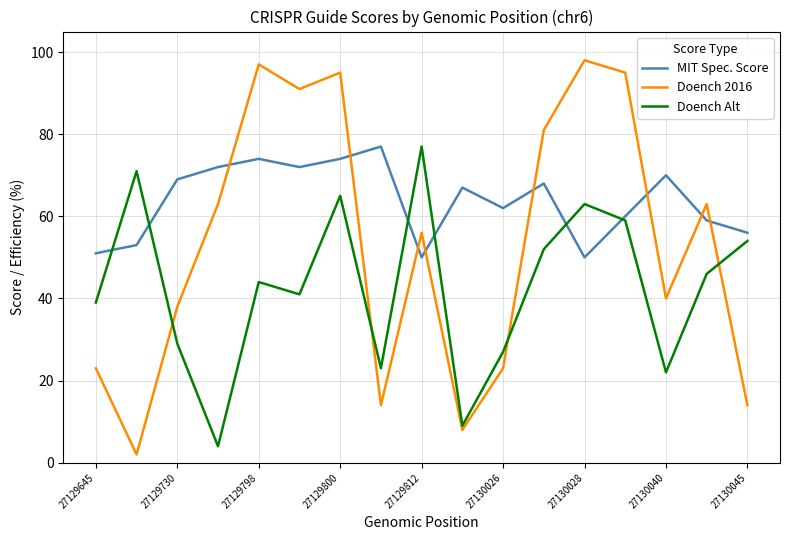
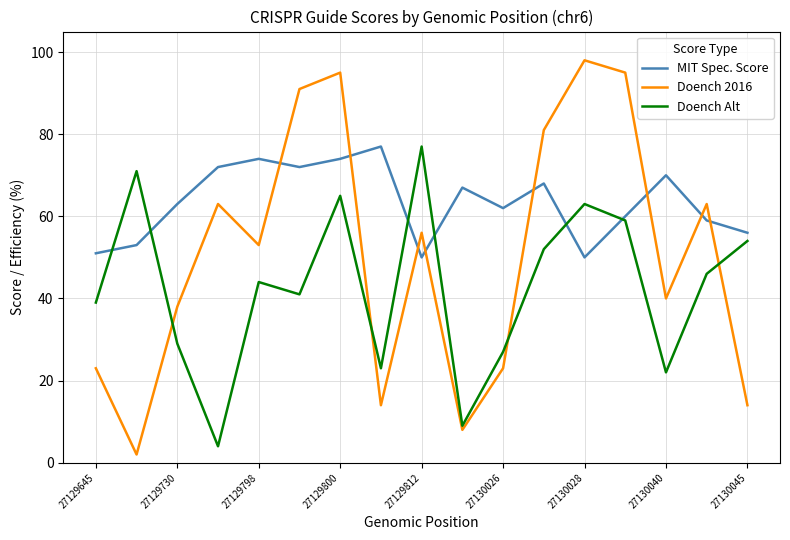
MIT Spec. Score, 27129730: 69 -> 63
Doench 2016, 27129798: 97 -> 53
